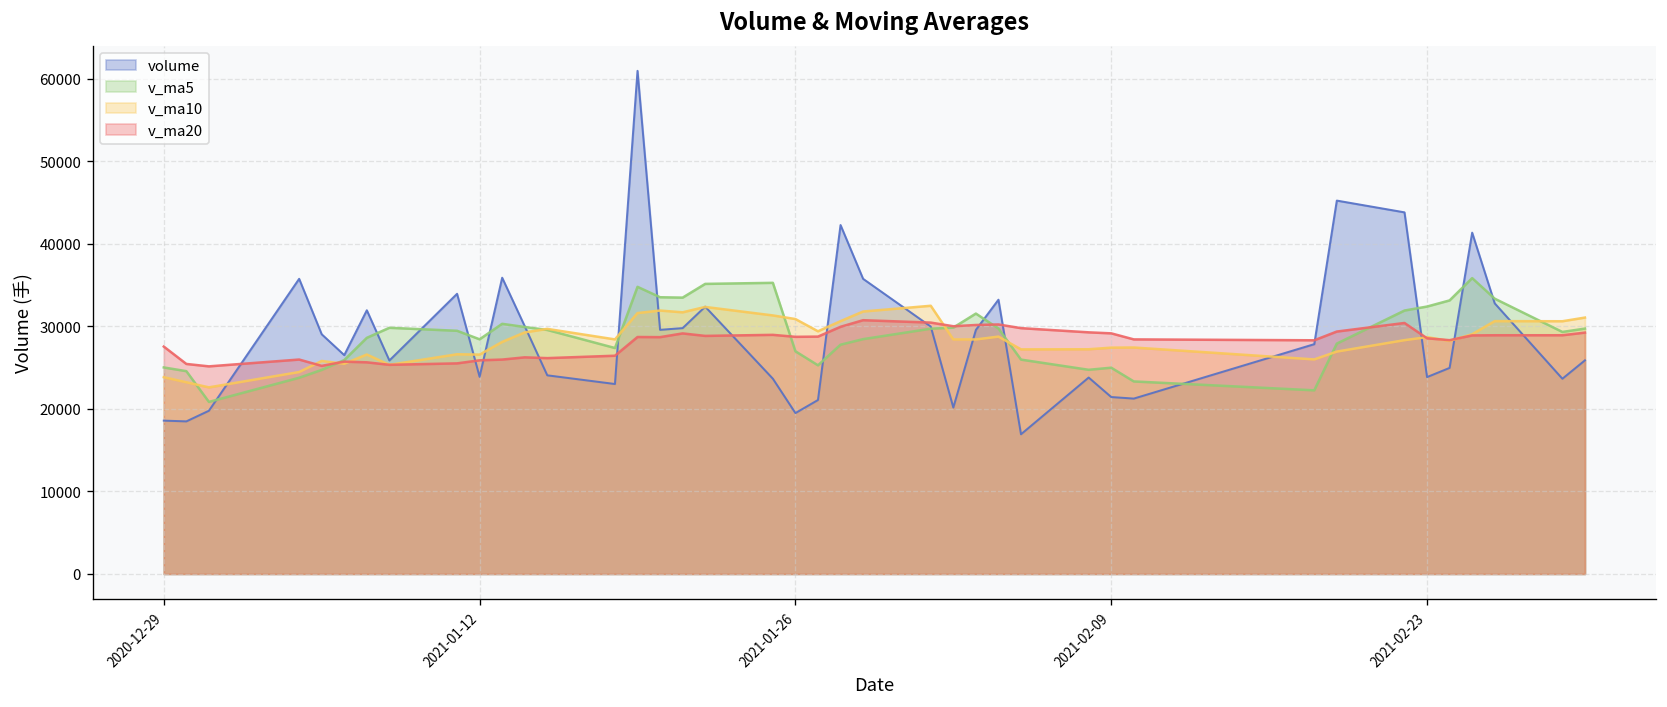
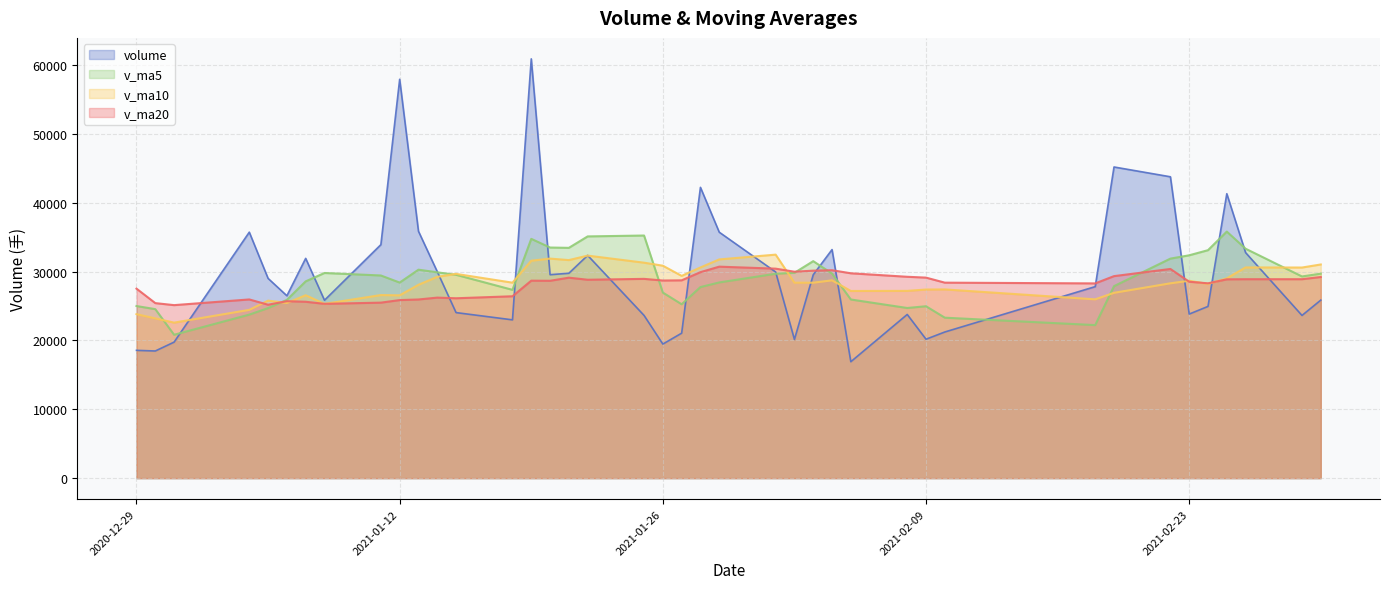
volume, 2021-01-12: 24000 -> 58000
volume, 2021-02-09: 21000 -> 20000
